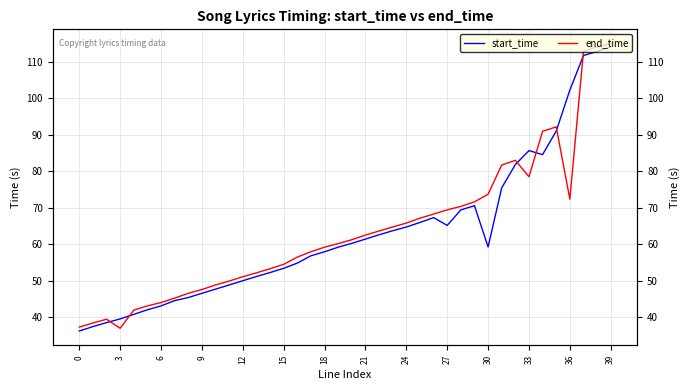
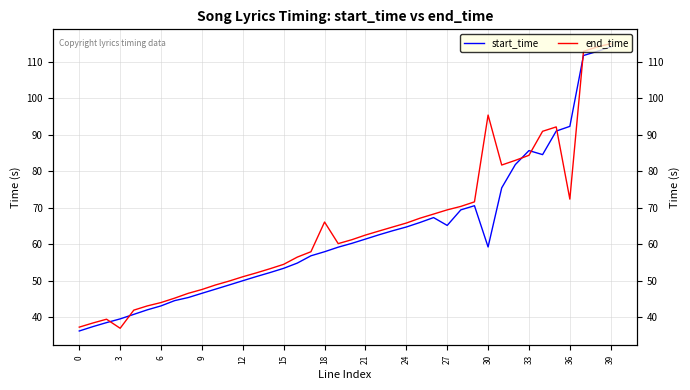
end_time, 18: 59 -> 66
end_time, 30: 74 -> 95
end_time, 33: 78 -> 84
start_time, 36: 102 -> 92
